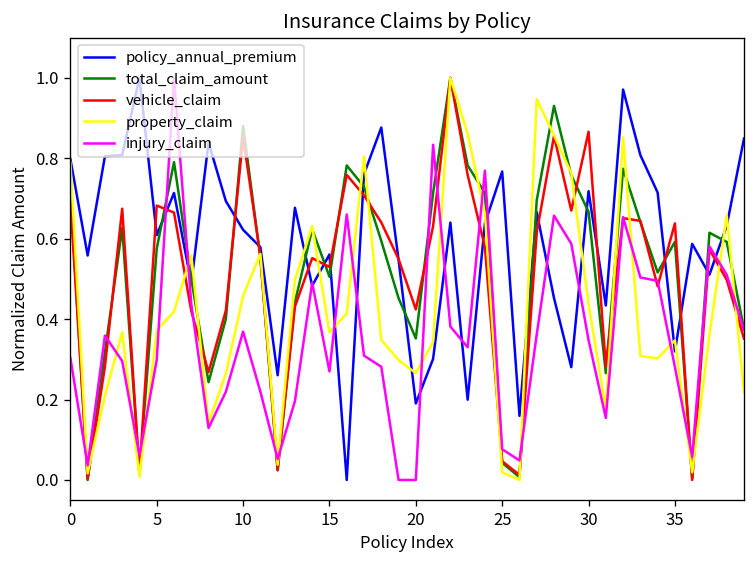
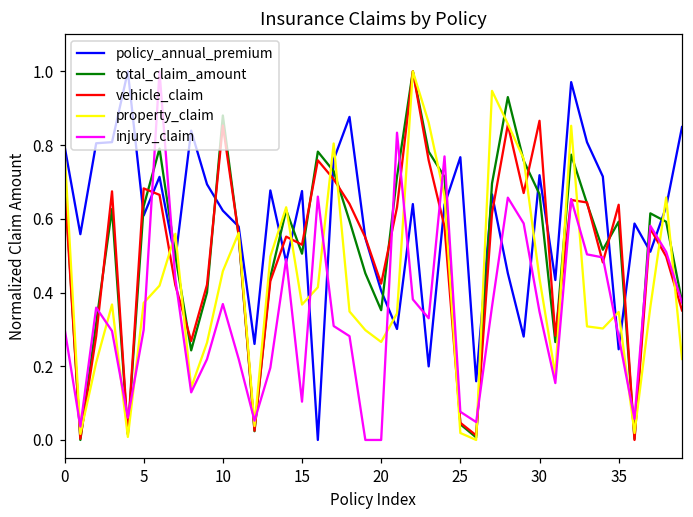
total_claim_amount, 5: 0.58 -> 0.63
policy_annual_premium, 15: 0.56 -> 0.68
injury_claim, 15: 0.27 -> 0.10
policy_annual_premium, 20: 0.19 -> 0.40
policy_annual_premium, 35: 0.32 -> 0.25
